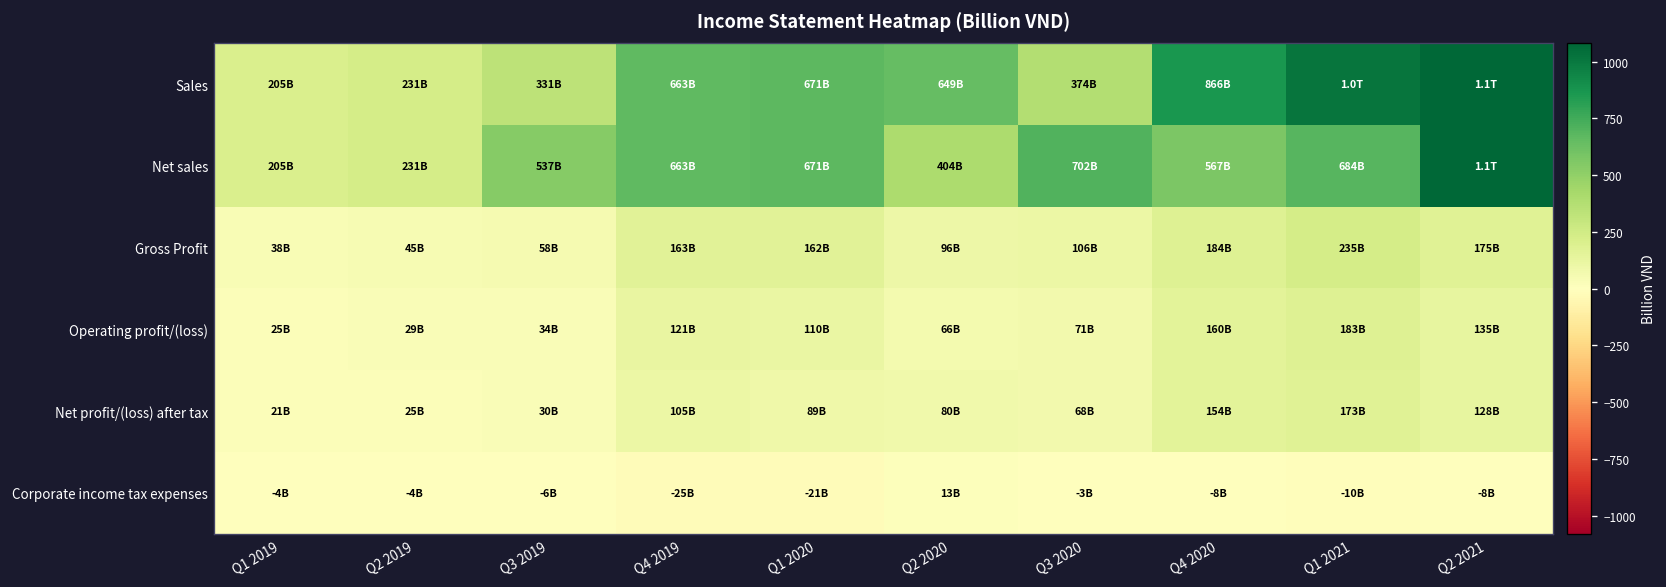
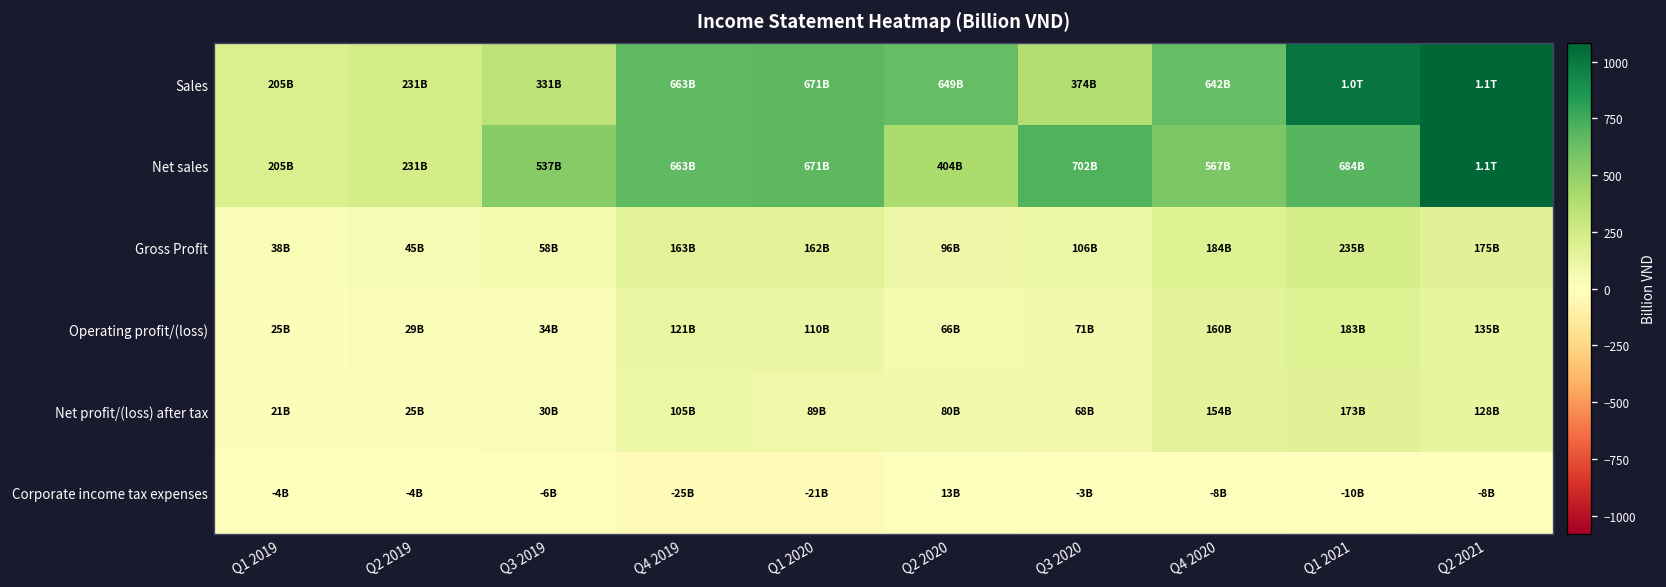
Sales, Q4 2020: 866B -> 642B
